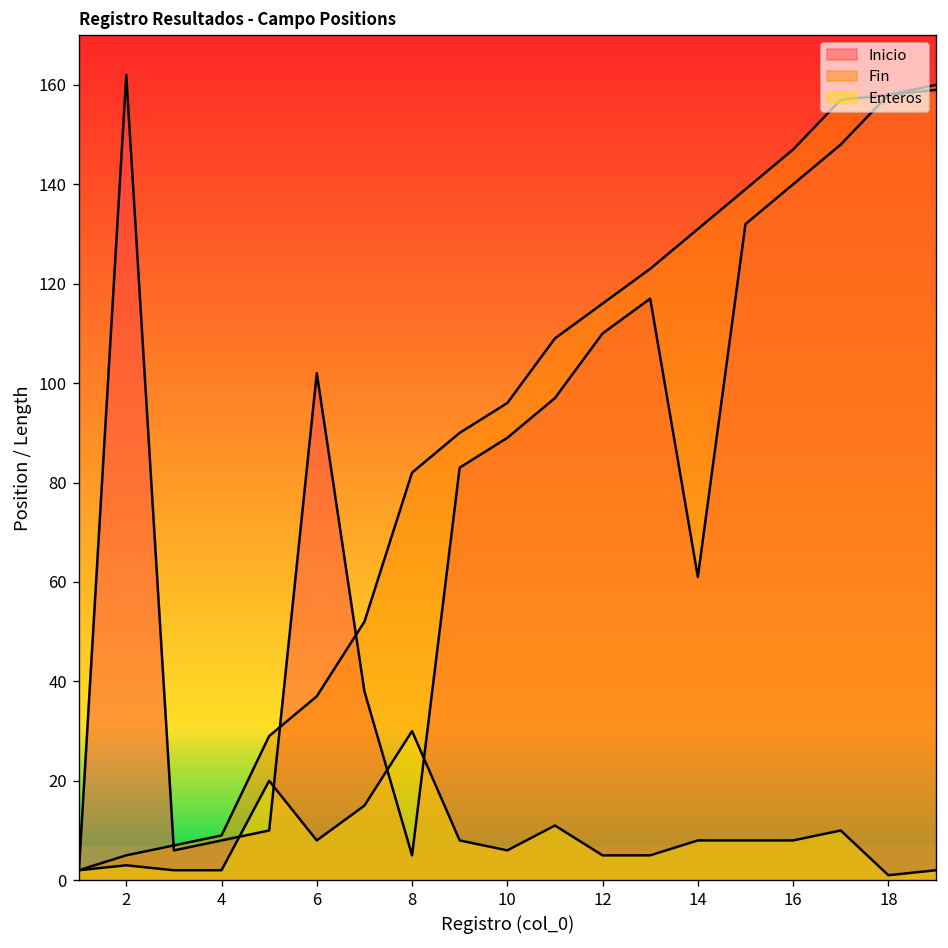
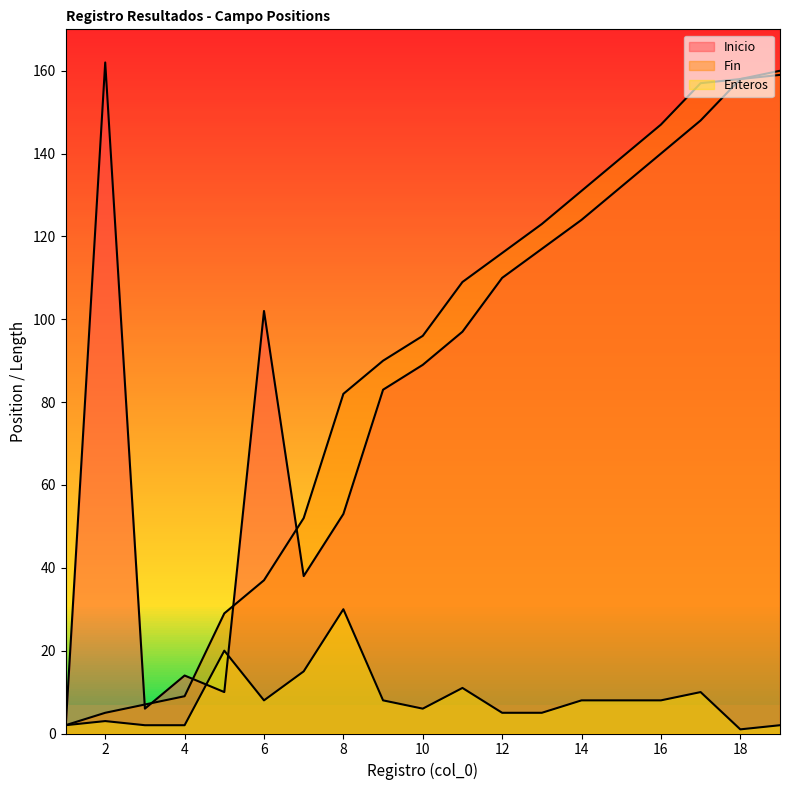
Inicio, 4: 8 -> 14
Inicio, 8: 5 -> 53
Inicio, 14: 61 -> 124
